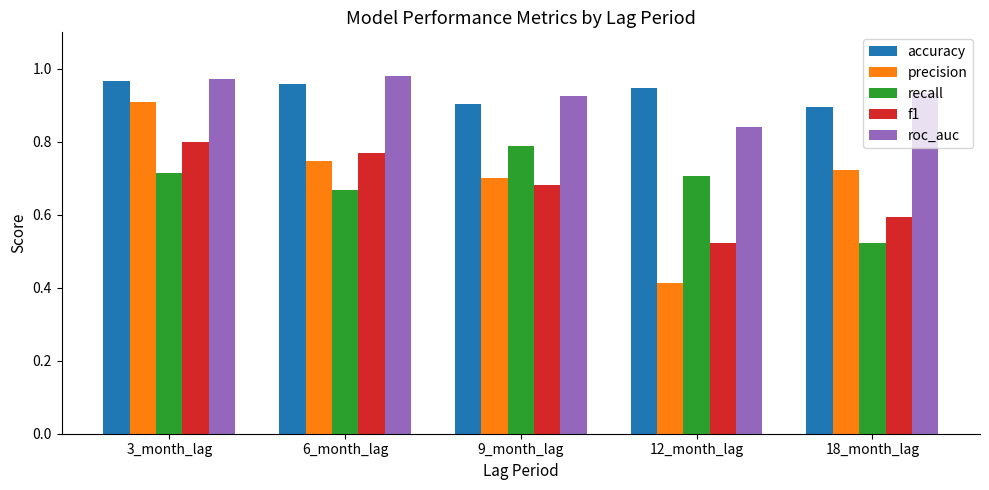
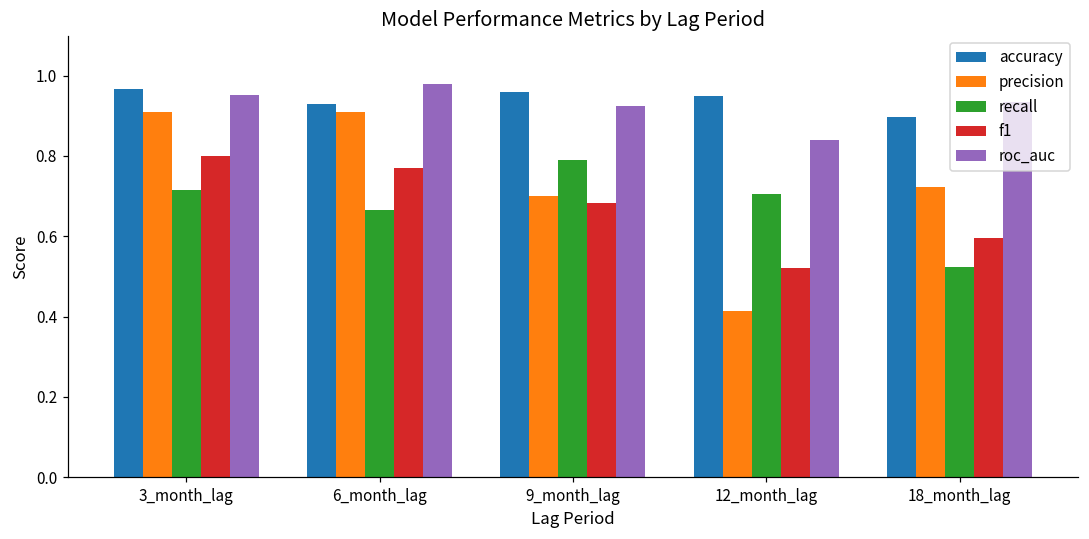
roc_auc, 3_month_lag: 0.97 -> 0.95
accuracy, 6_month_lag: 0.96 -> 0.93
precision, 6_month_lag: 0.75 -> 0.91
accuracy, 9_month_lag: 0.90 -> 0.96
